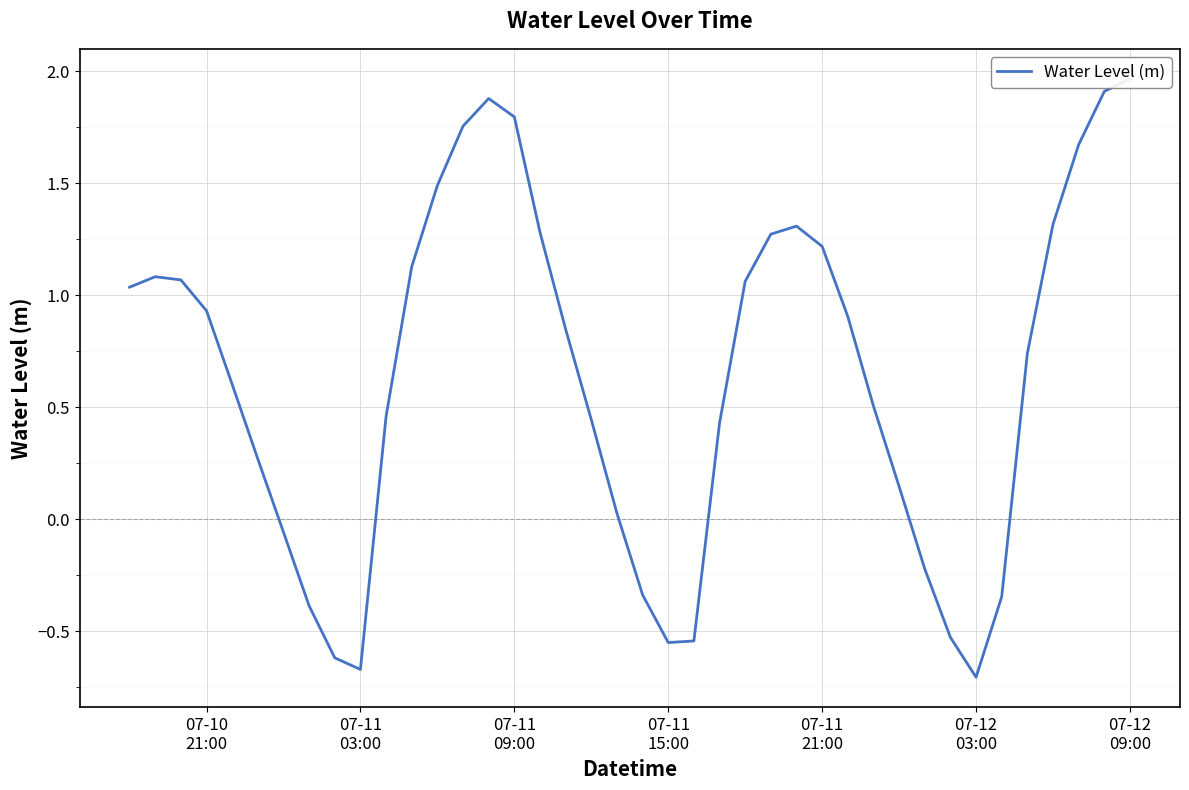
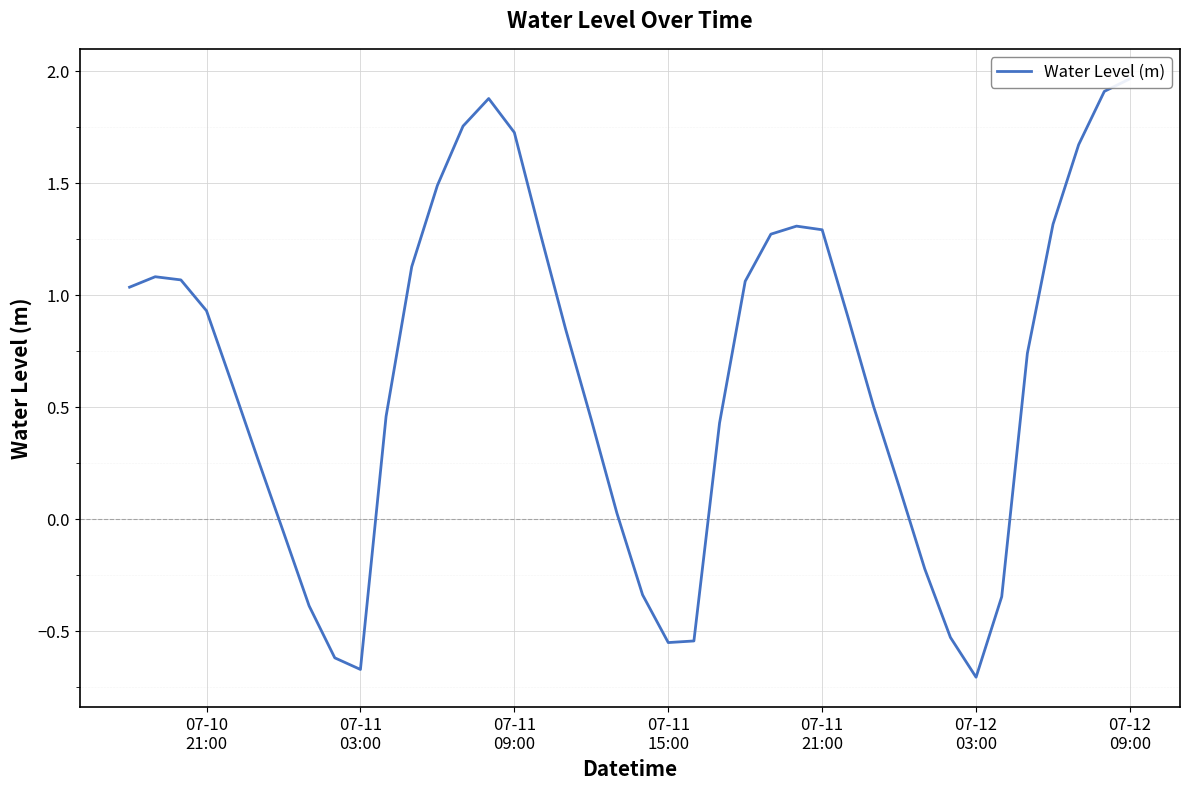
07-11 09:00: 1.80 -> 1.73
07-11 21:00: 1.22 -> 1.29
